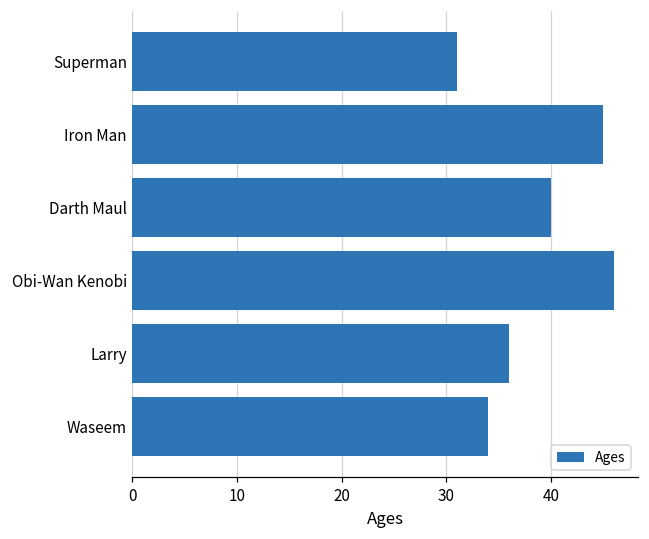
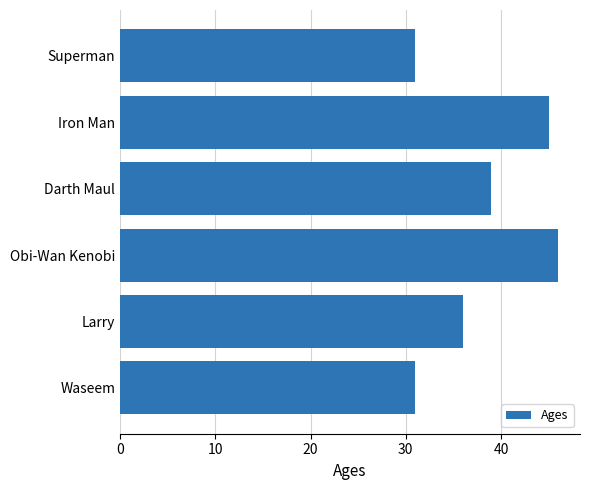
Darth Maul: 40 -> 39
Waseem: 34 -> 31
